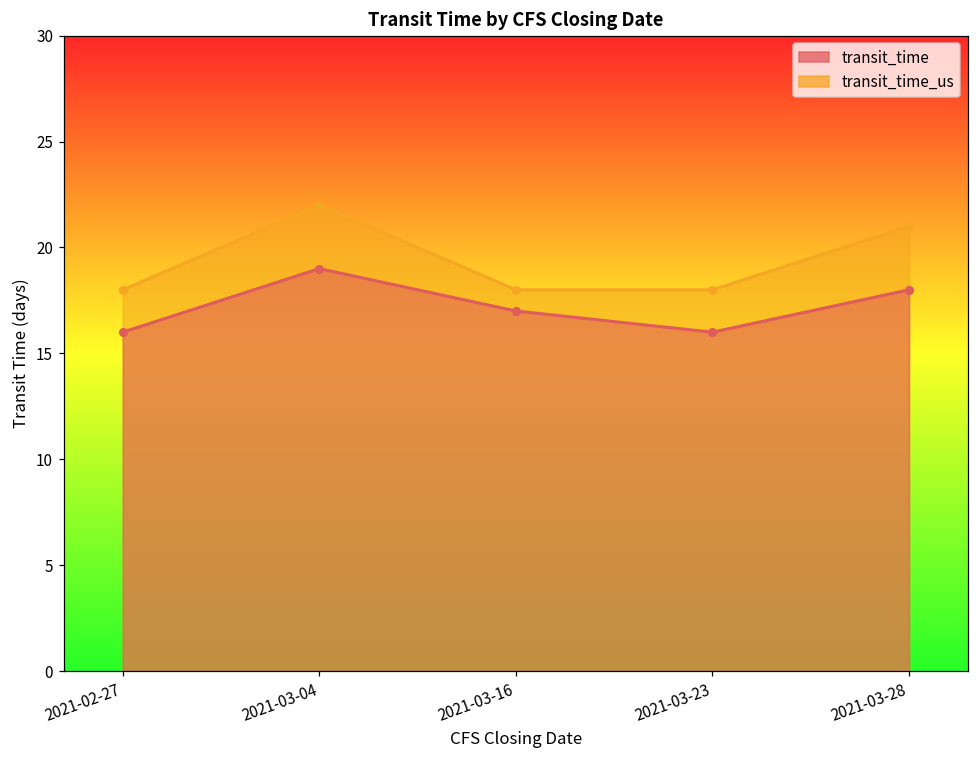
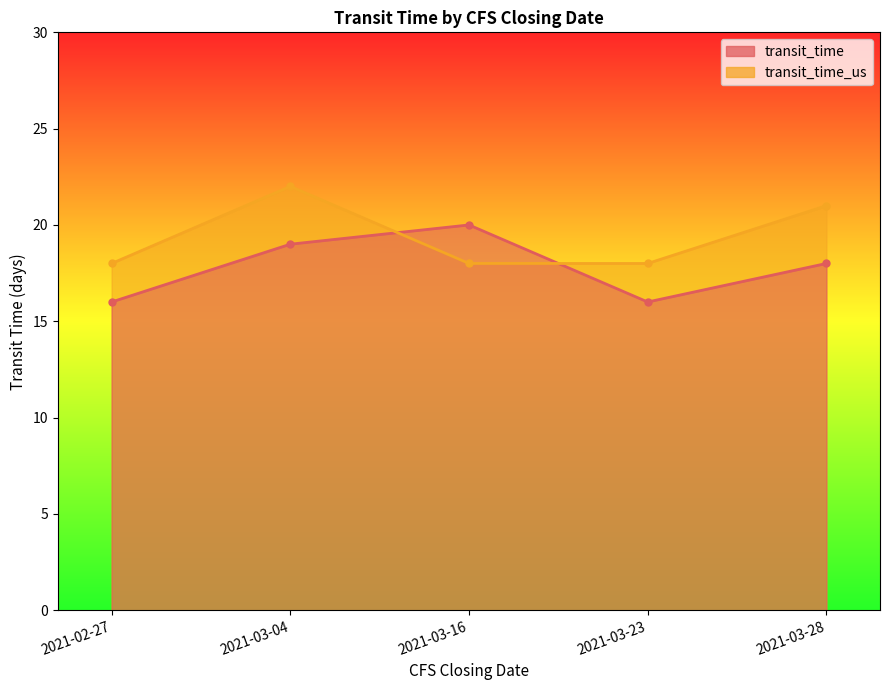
transit_time, 2021-03-16: 17 -> 20
